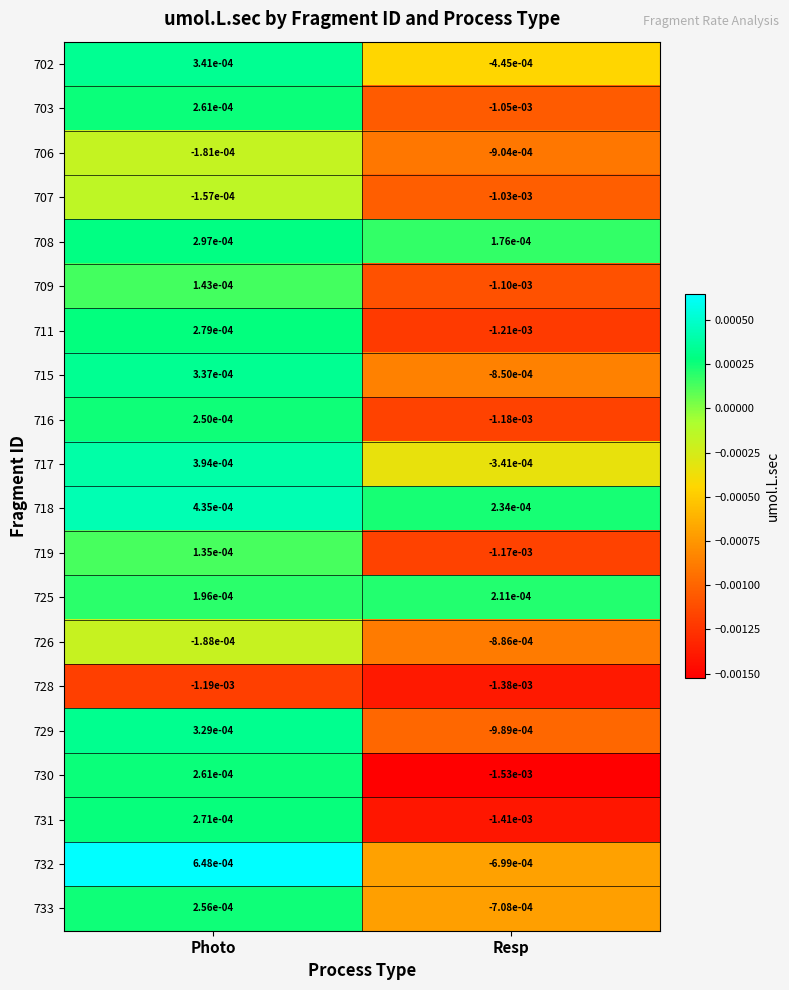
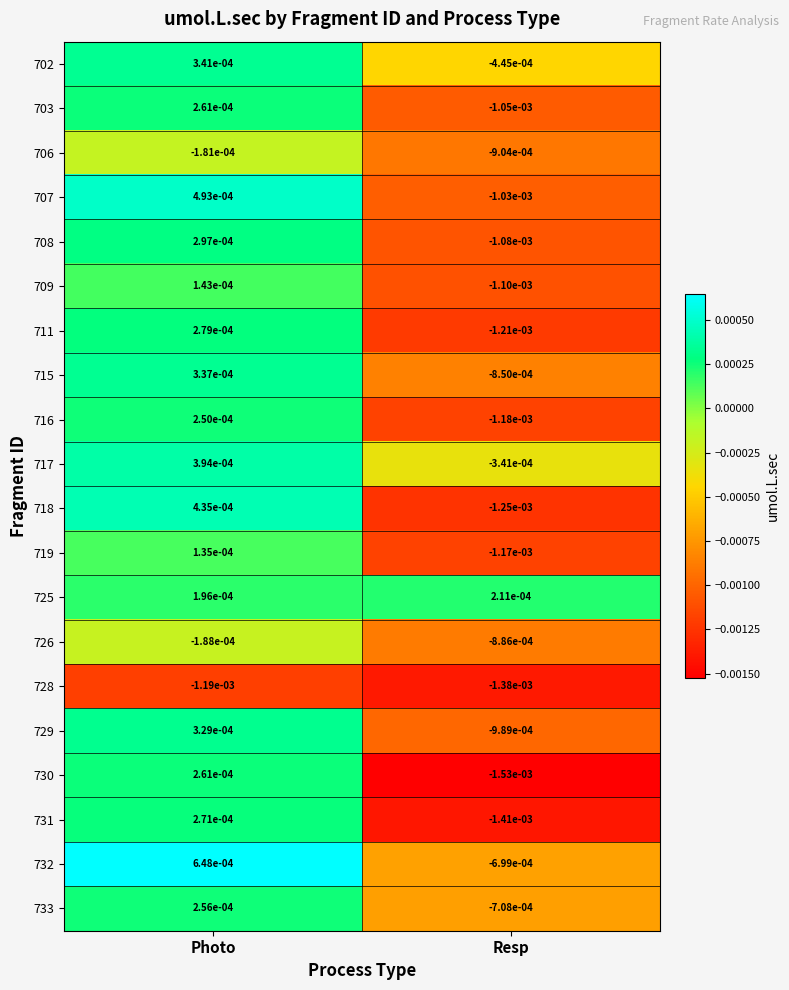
707, Photo: -1.57e-04 -> 4.93e-04
708, Resp: 1.76e-04 -> -1.08e-03
718, Resp: 2.34e-04 -> -1.25e-03
